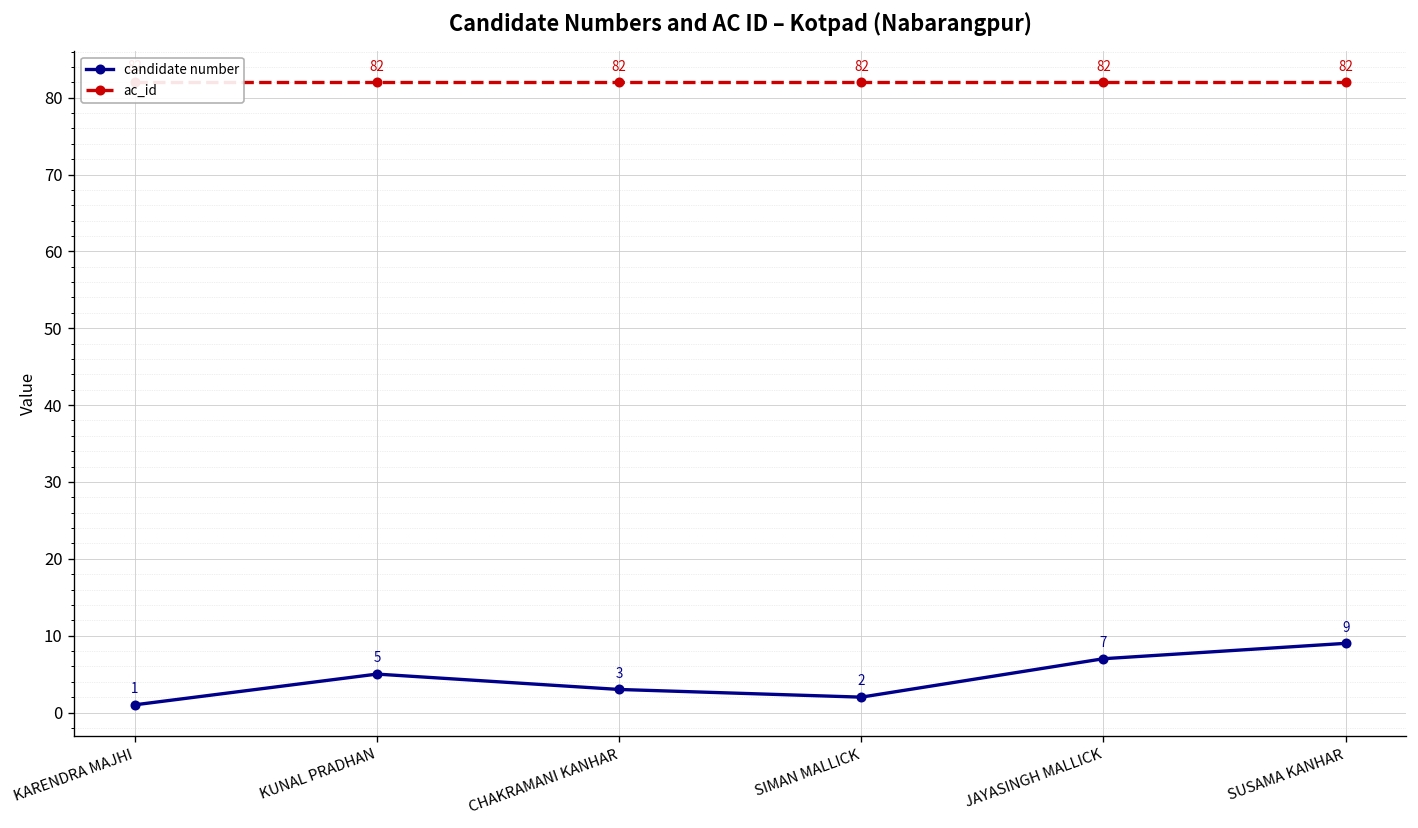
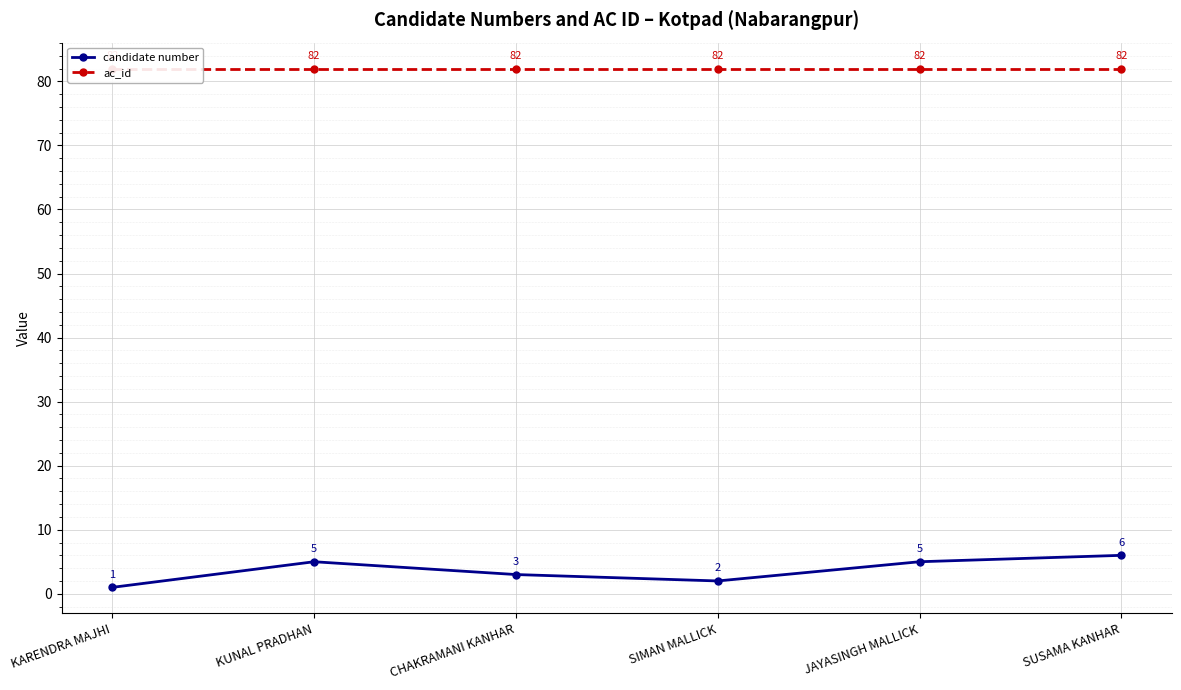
candidate number, JAYASINGH MALLICK: 7 -> 5
candidate number, SUSAMA KANHAR: 9 -> 6
